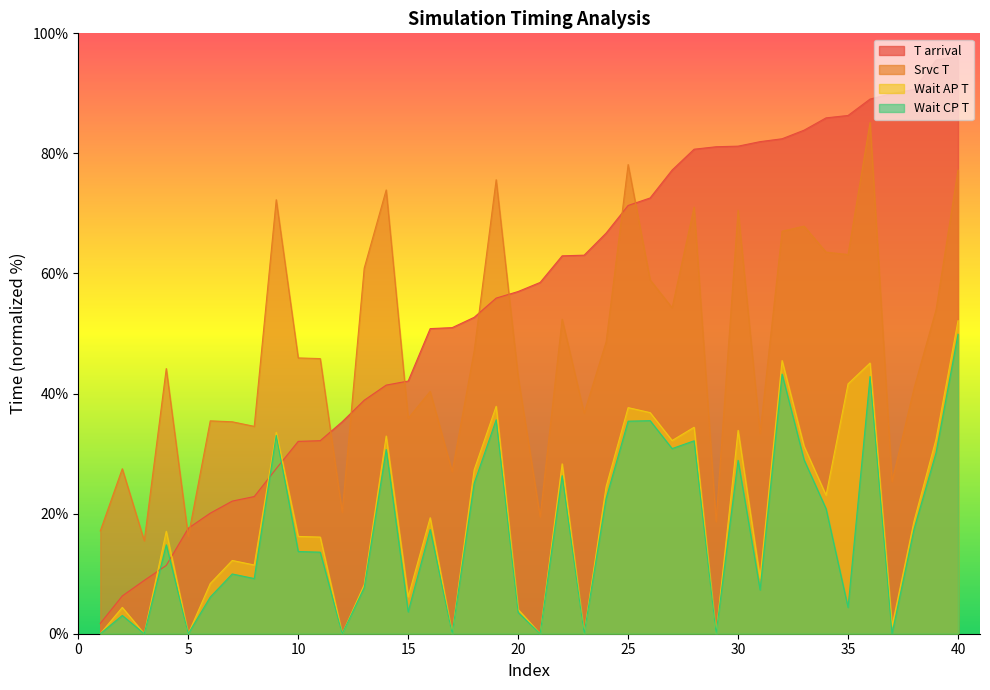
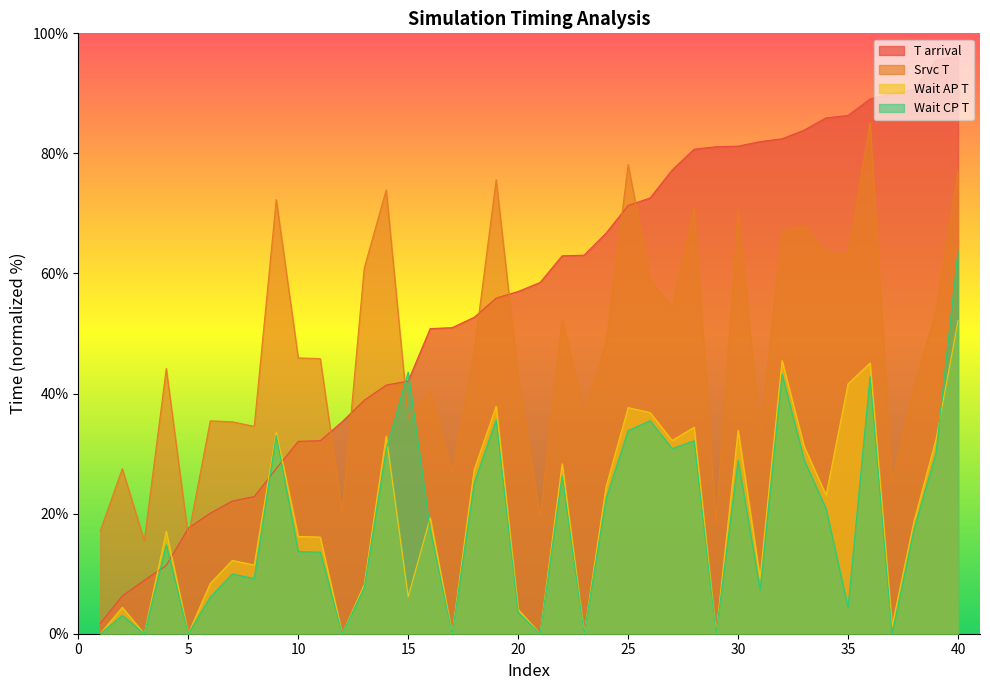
Wait CP T, 15: 4% -> 44%
Wait CP T, 25: 35% -> 34%
Wait CP T, 40: 50% -> 64%
